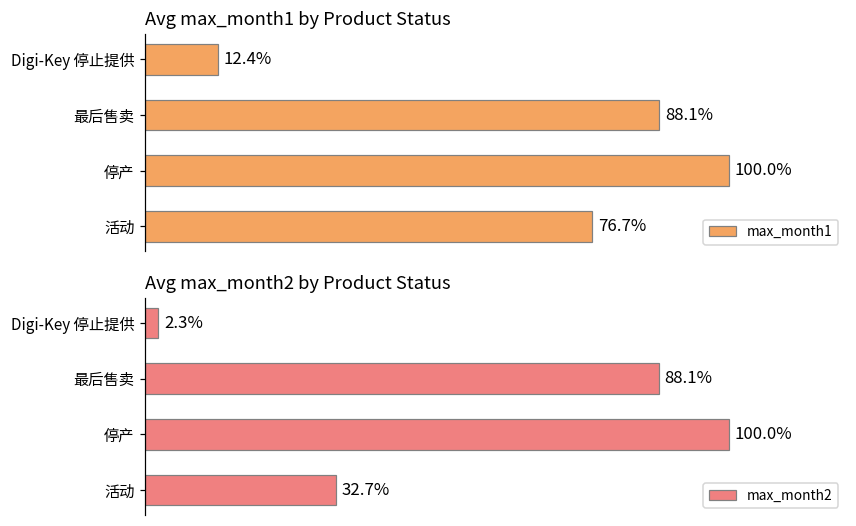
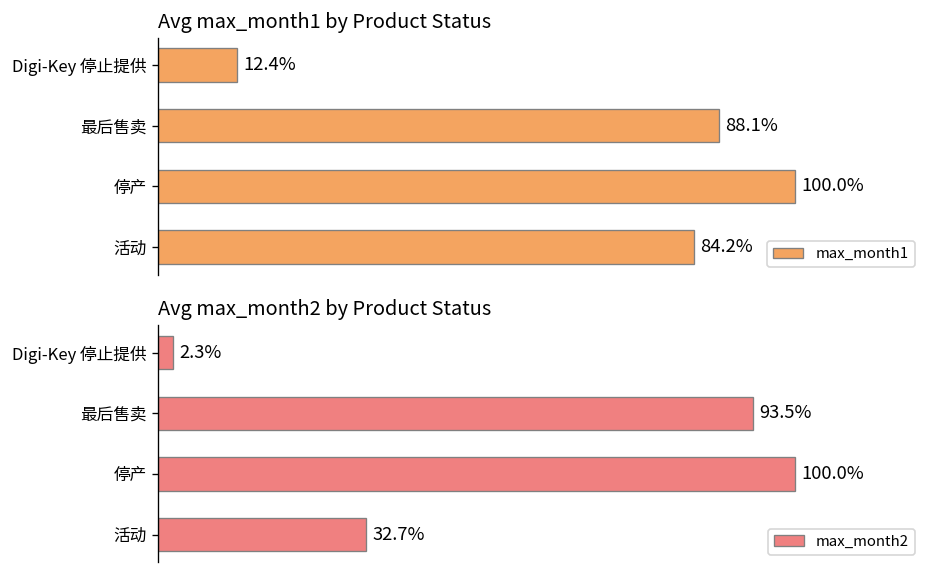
Avg max_month1 by Product Status, 活动: 76.7% -> 84.2%
Avg max_month2 by Product Status, 最后售卖: 88.1% -> 93.5%
